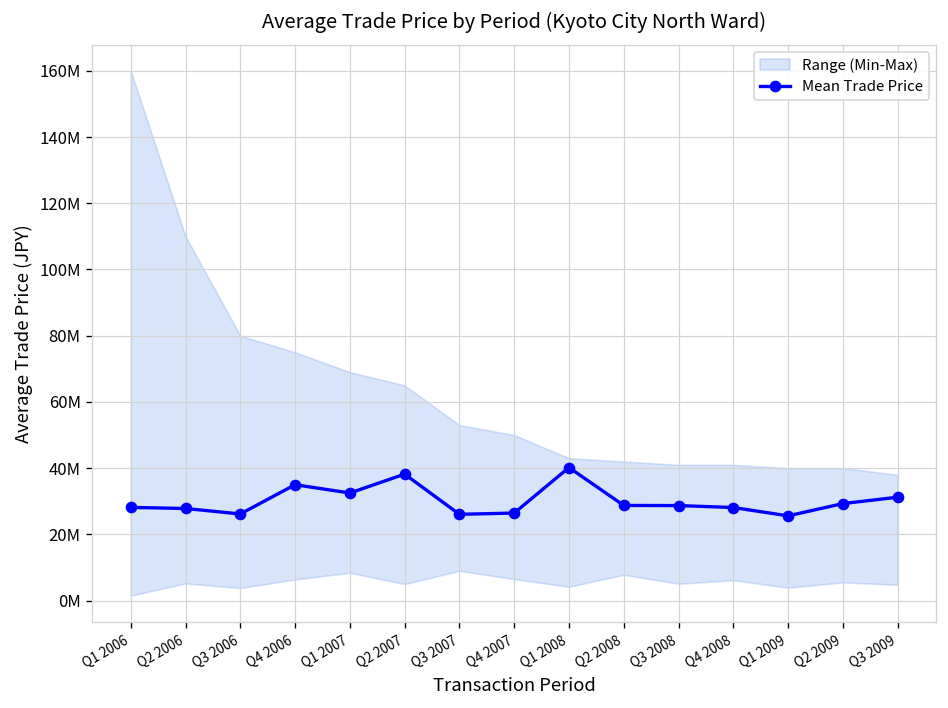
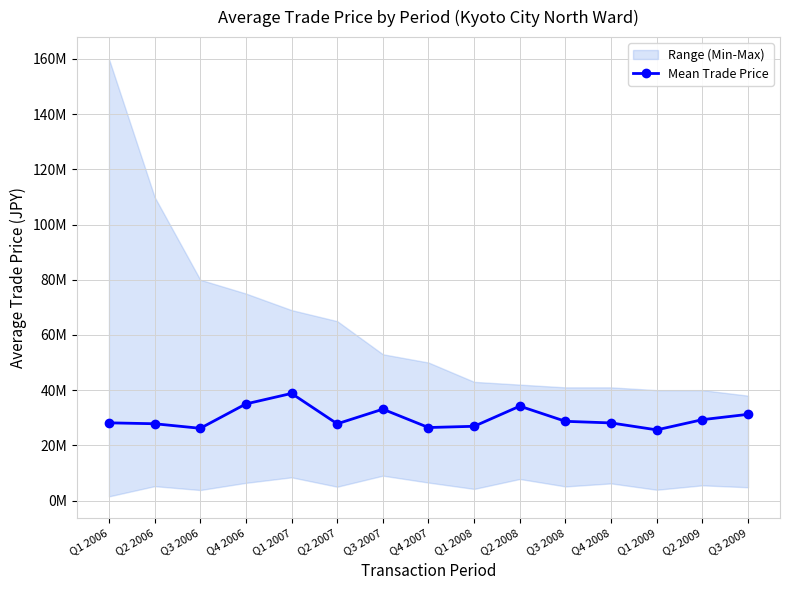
Mean Trade Price, Q1 2007: 33000000 -> 39000000
Mean Trade Price, Q2 2007: 38000000 -> 28000000
Mean Trade Price, Q3 2007: 26000000 -> 33000000
Mean Trade Price, Q1 2008: 40000000 -> 27000000
Mean Trade Price, Q2 2008: 29000000 -> 34000000
